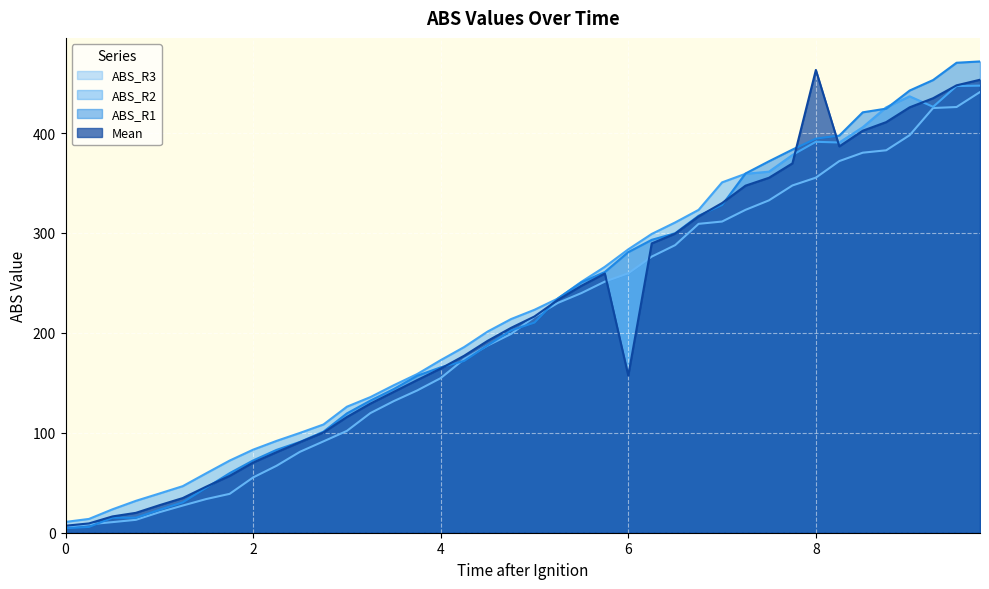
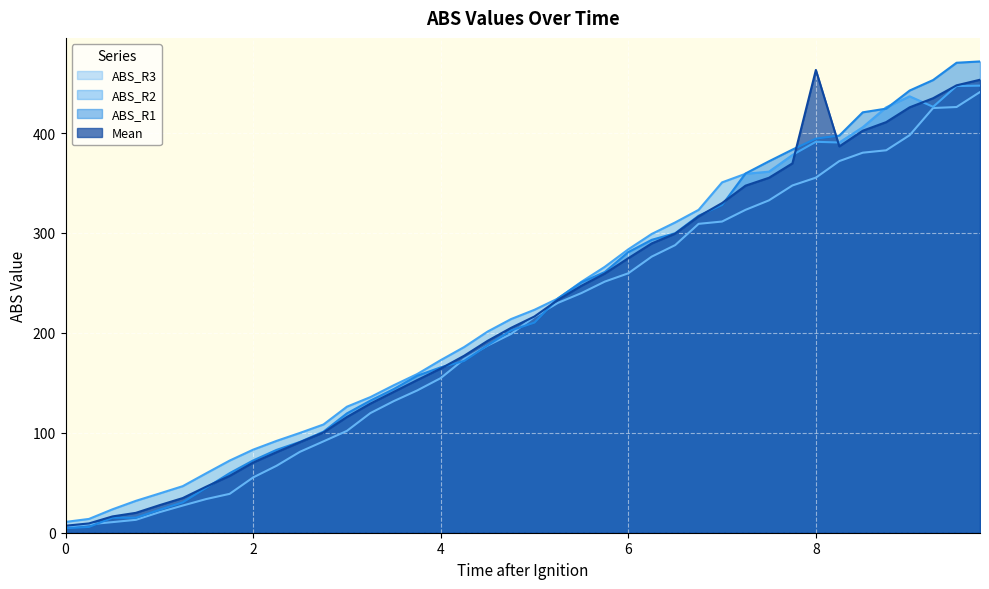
Mean, 6: 160 -> 270
